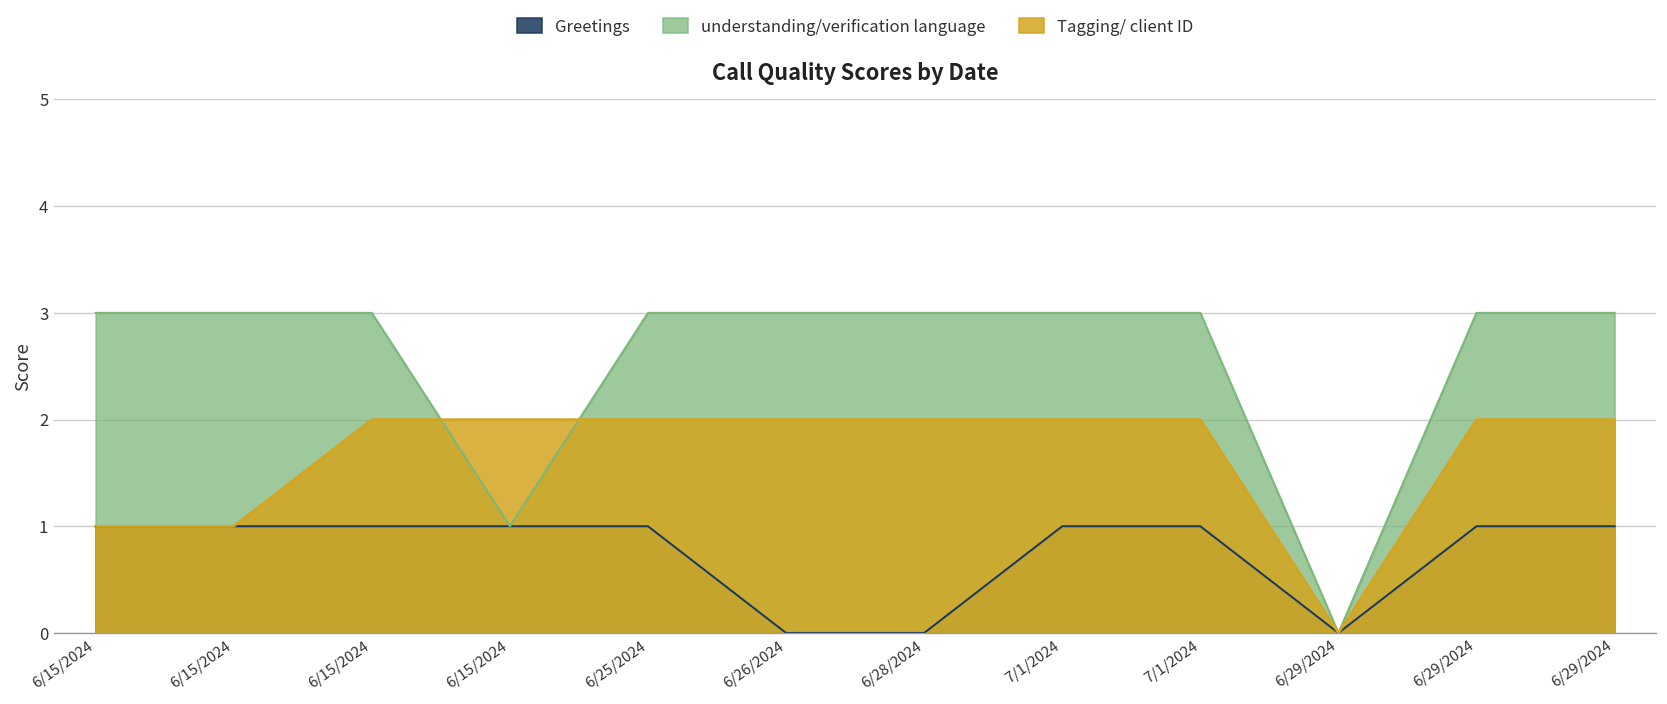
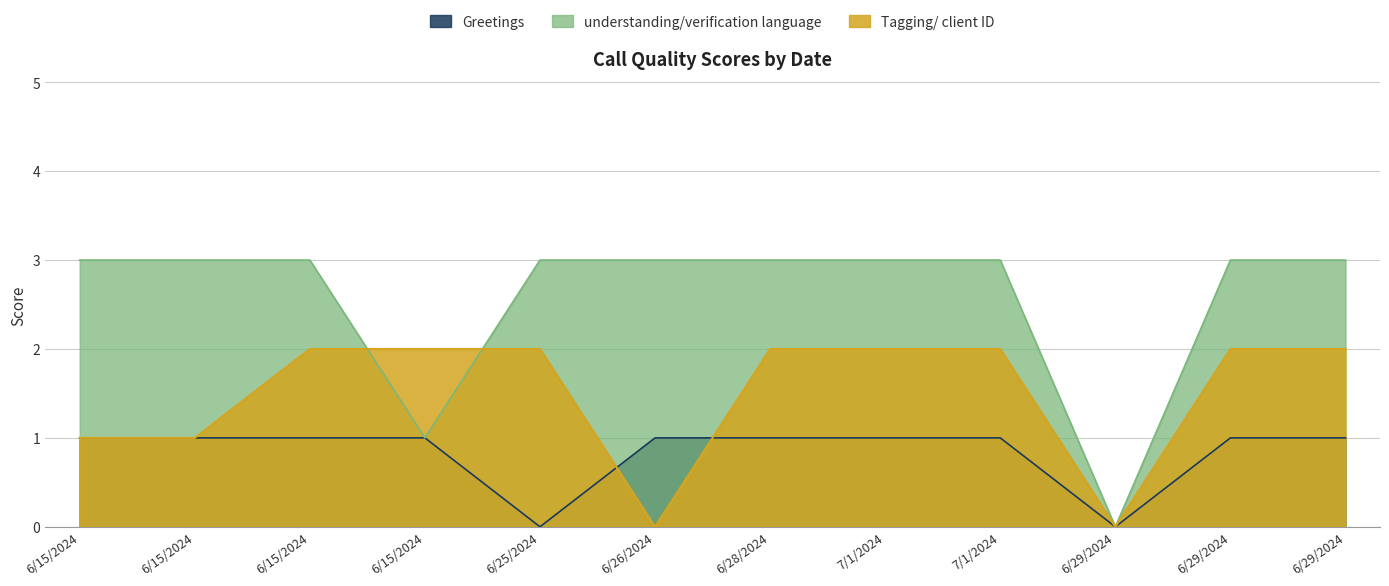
Greetings, 6/25/2024: 1 -> 0
Greetings, 6/26/2024: 0 -> 1
Tagging/ client ID, 6/26/2024: 2 -> 0
Greetings, 6/28/2024: 0 -> 1
